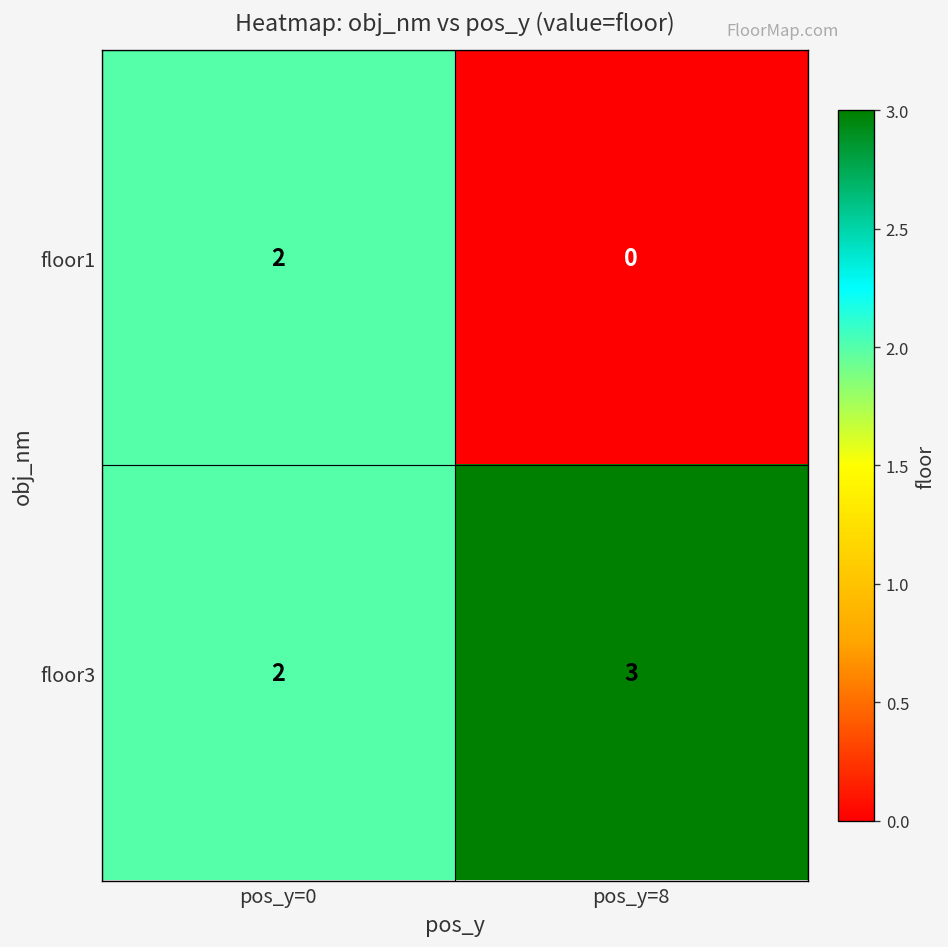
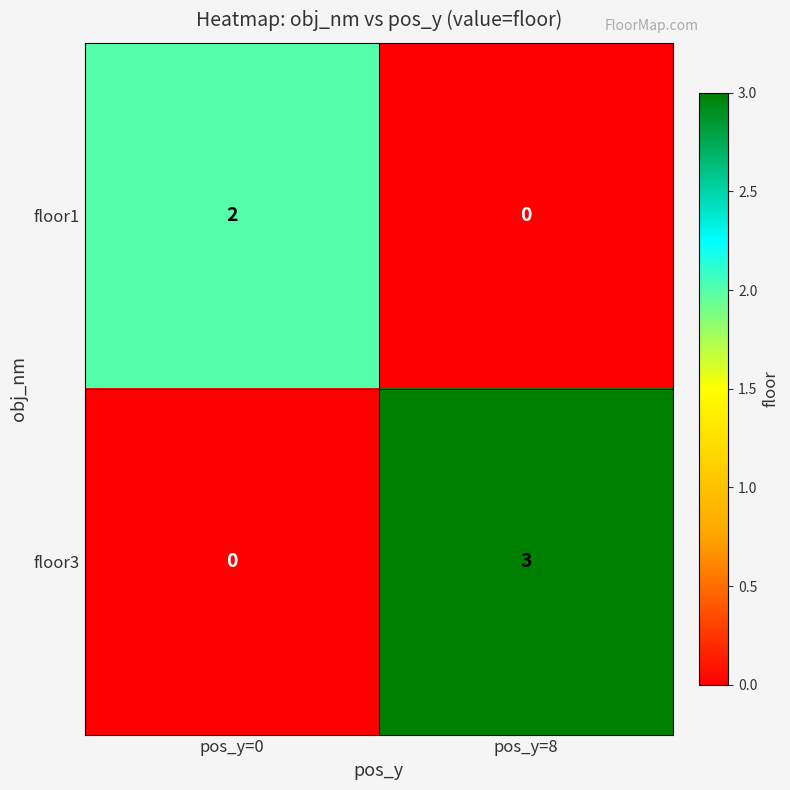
floor3, pos_y=0: 2 -> 0
